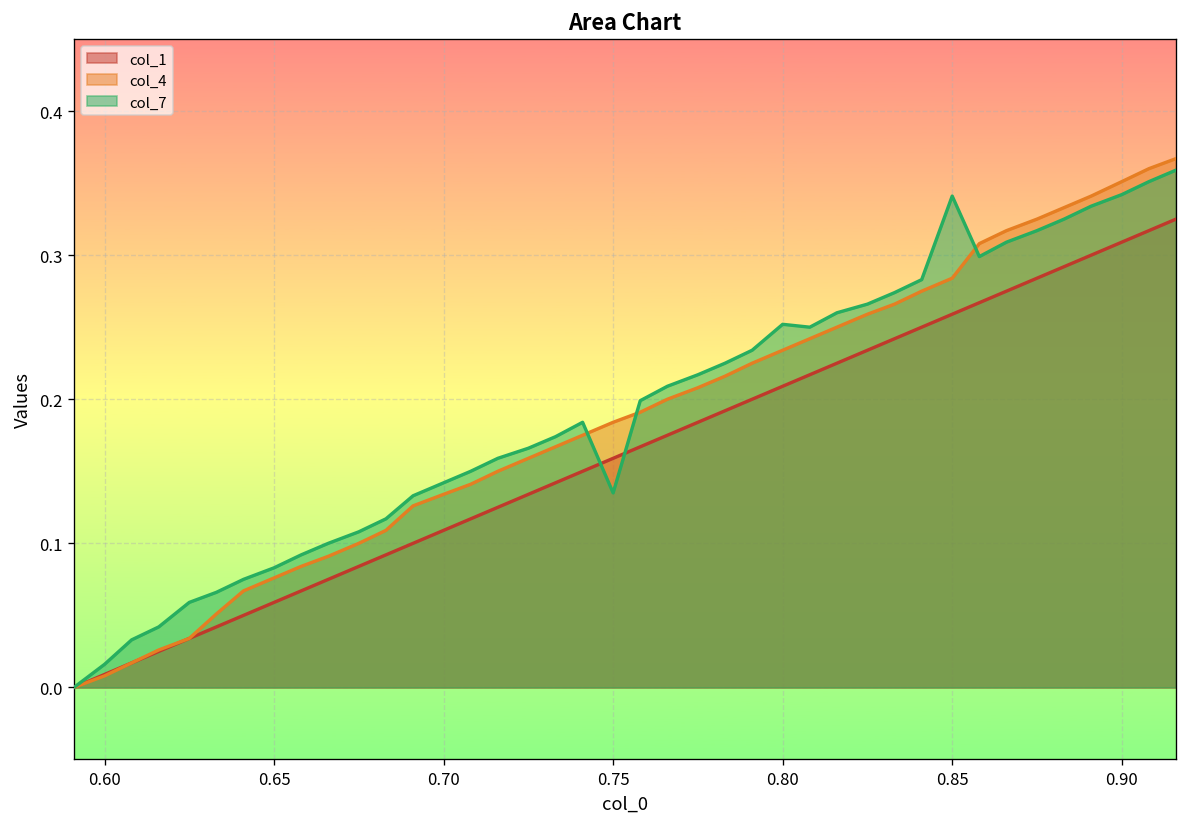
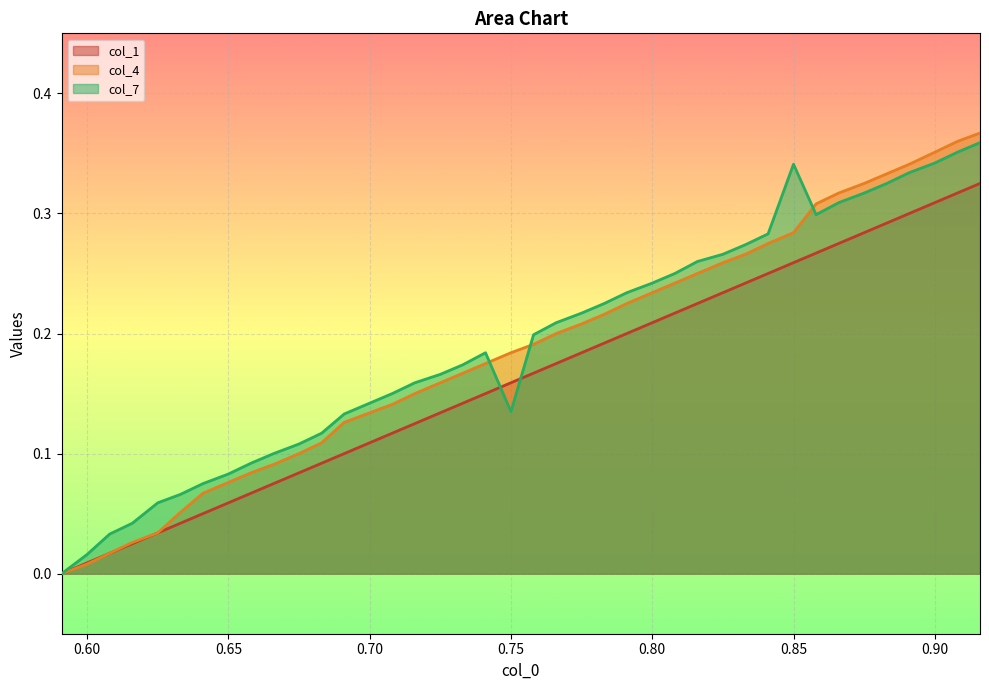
col_7, 0.80: 0.252 -> 0.242
